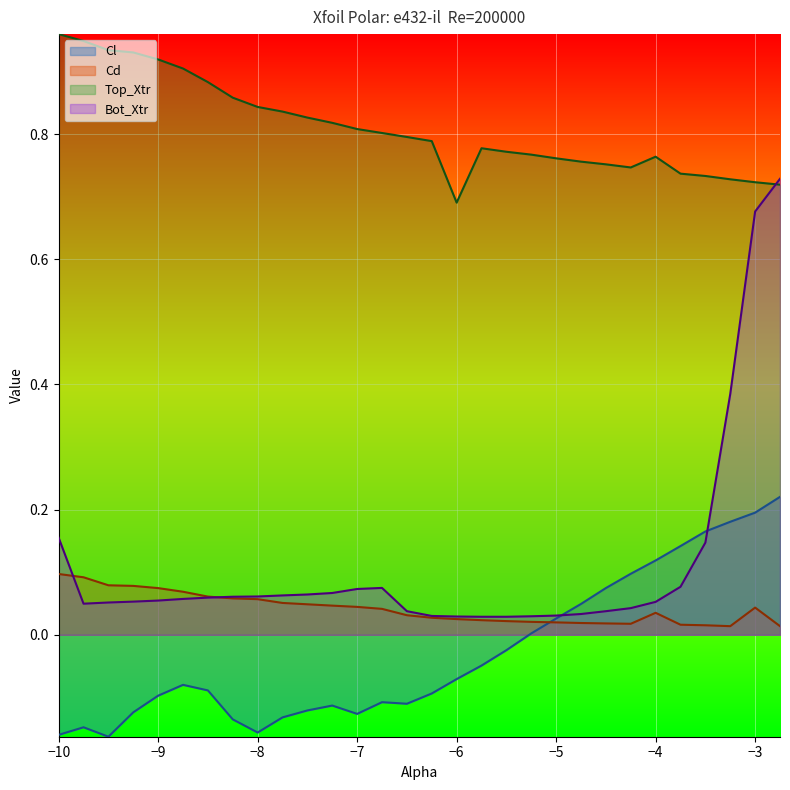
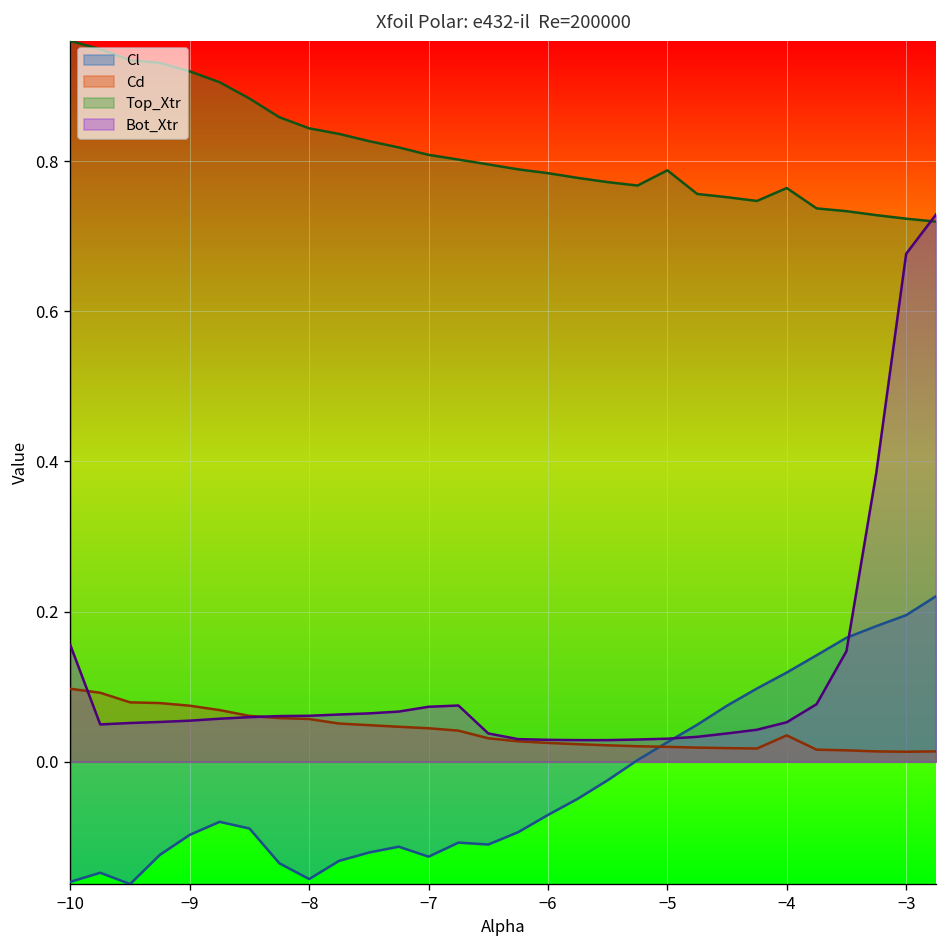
Top_Xtr, −6: 0.69 -> 0.78
Top_Xtr, −5: 0.76 -> 0.79
Cd, −3: 0.04 -> 0.01
